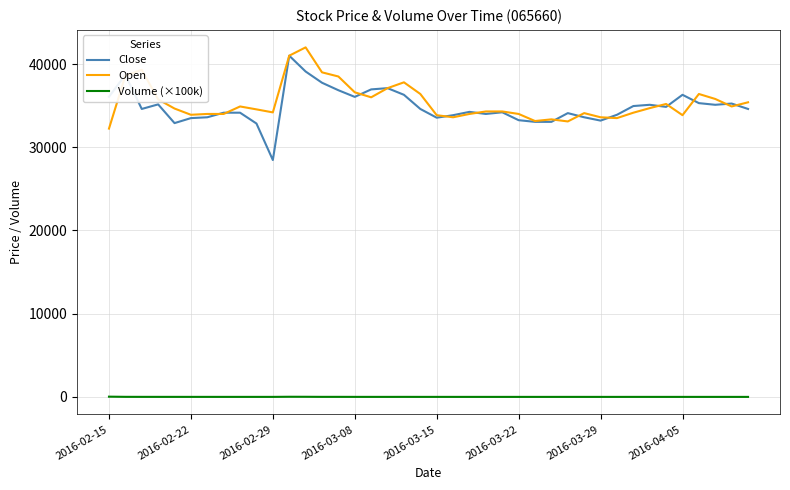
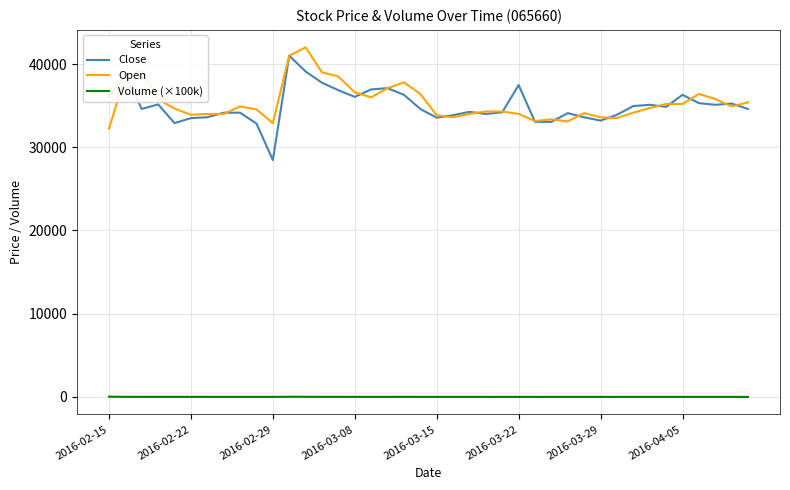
Open, 2016-02-29: 34000 -> 33000
Close, 2016-03-22: 33000 -> 37000
Open, 2016-04-05: 34000 -> 35000
